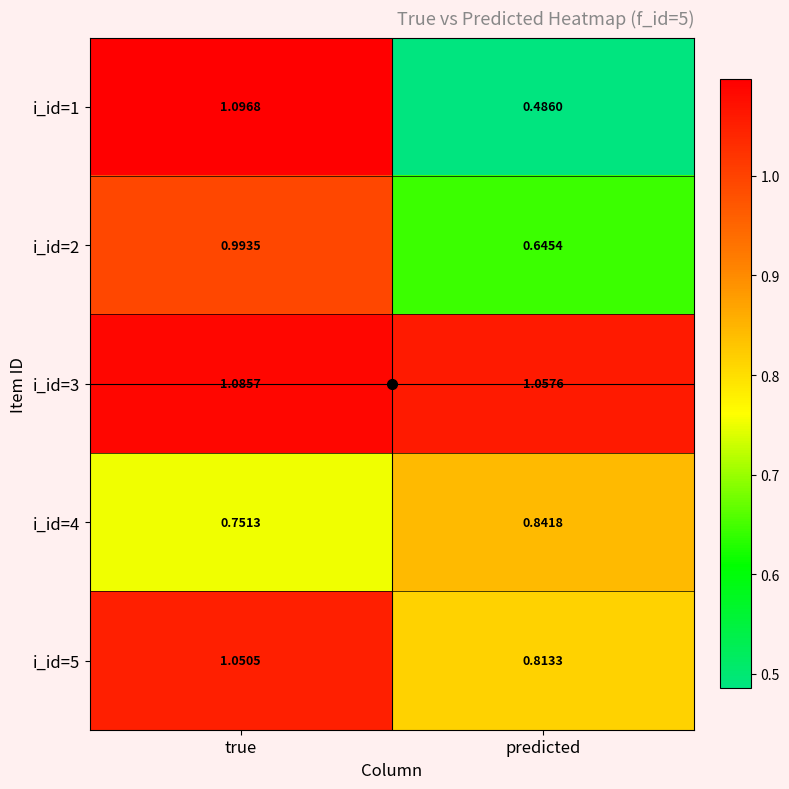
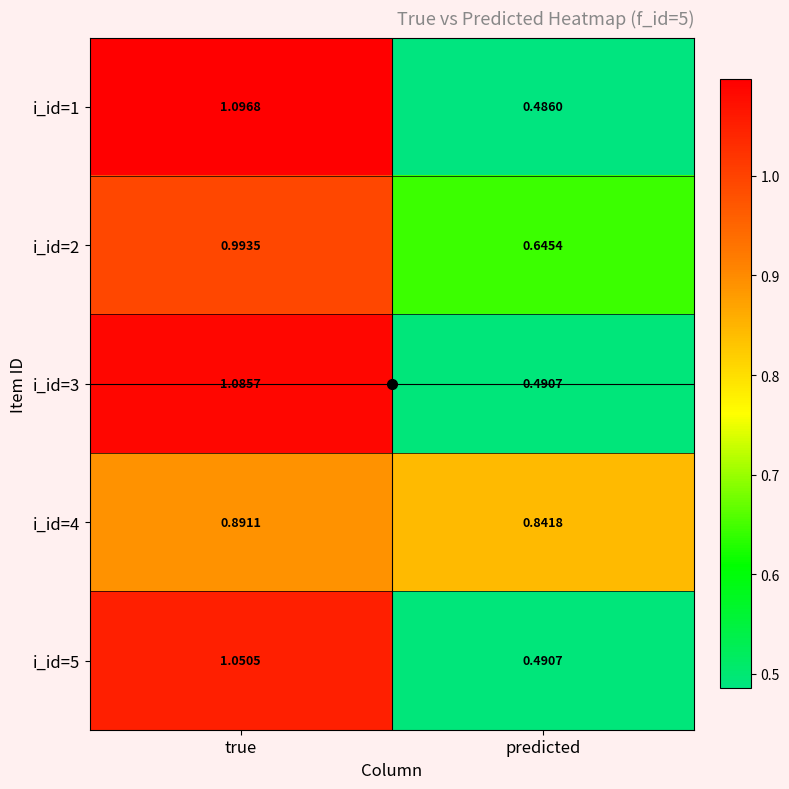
i_id=3, predicted: 1.0576 -> 0.4907
i_id=4, true: 0.7513 -> 0.8911
i_id=5, predicted: 0.8133 -> 0.4907
